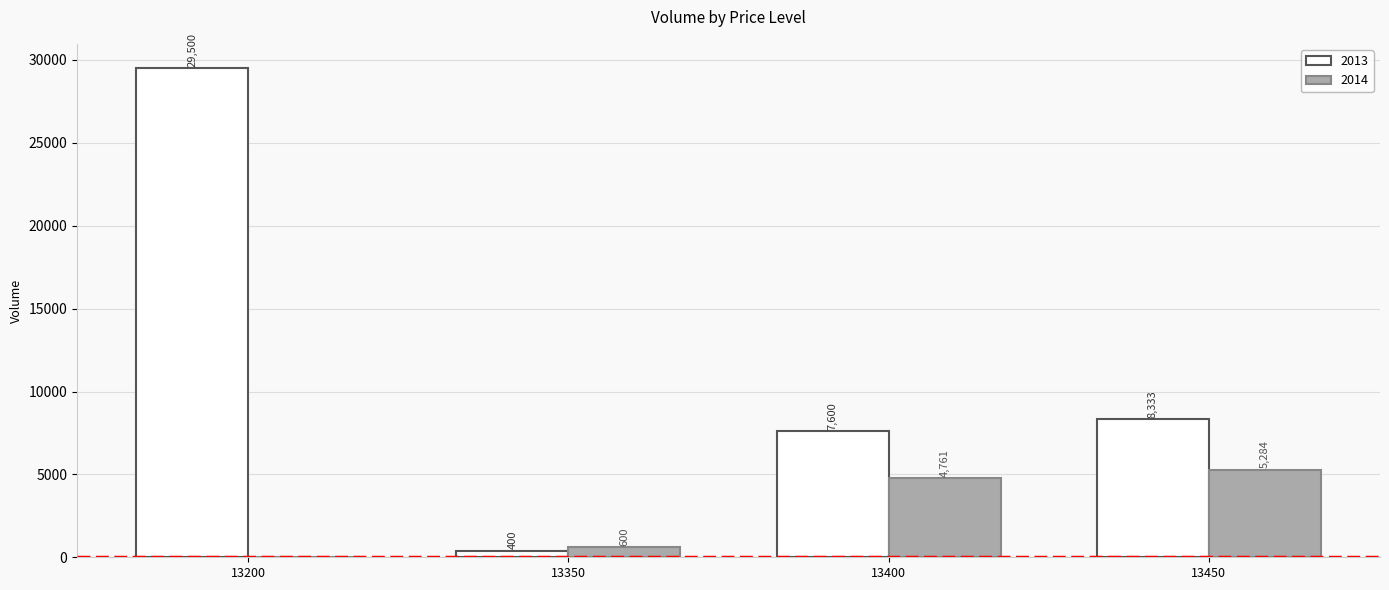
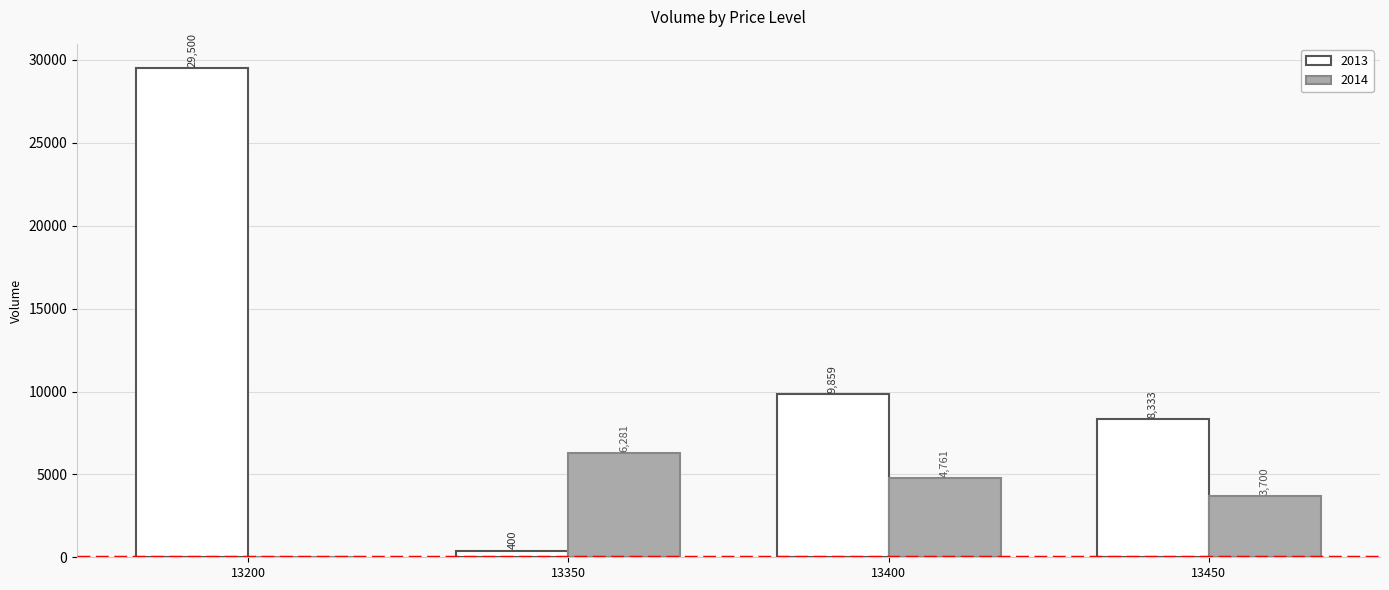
2014, 13350: 600 -> 6,281
2013, 13400: 7,600 -> 9,859
2014, 13450: 5,284 -> 3,700
